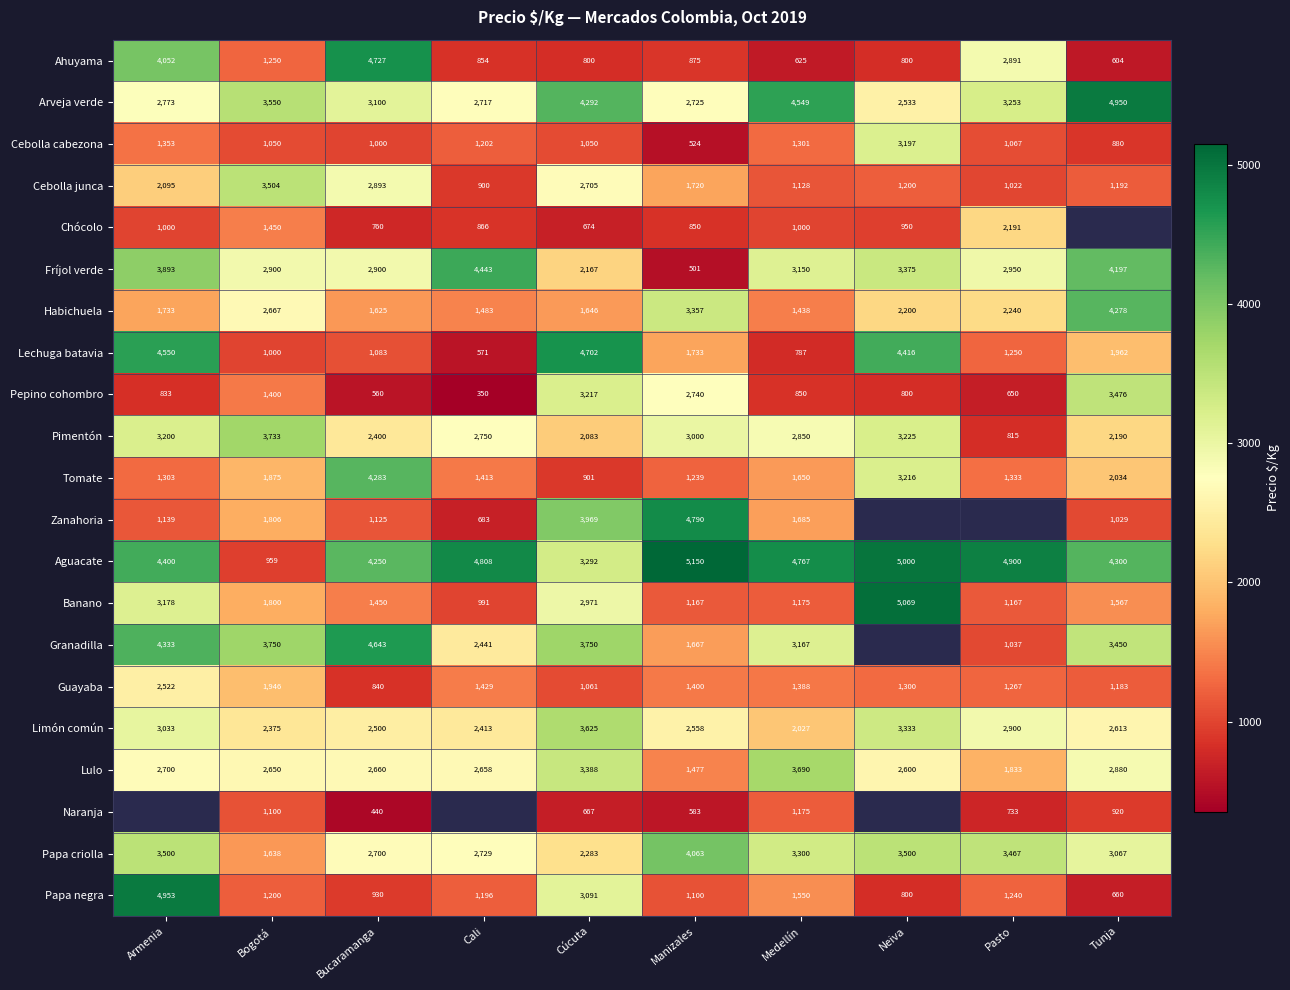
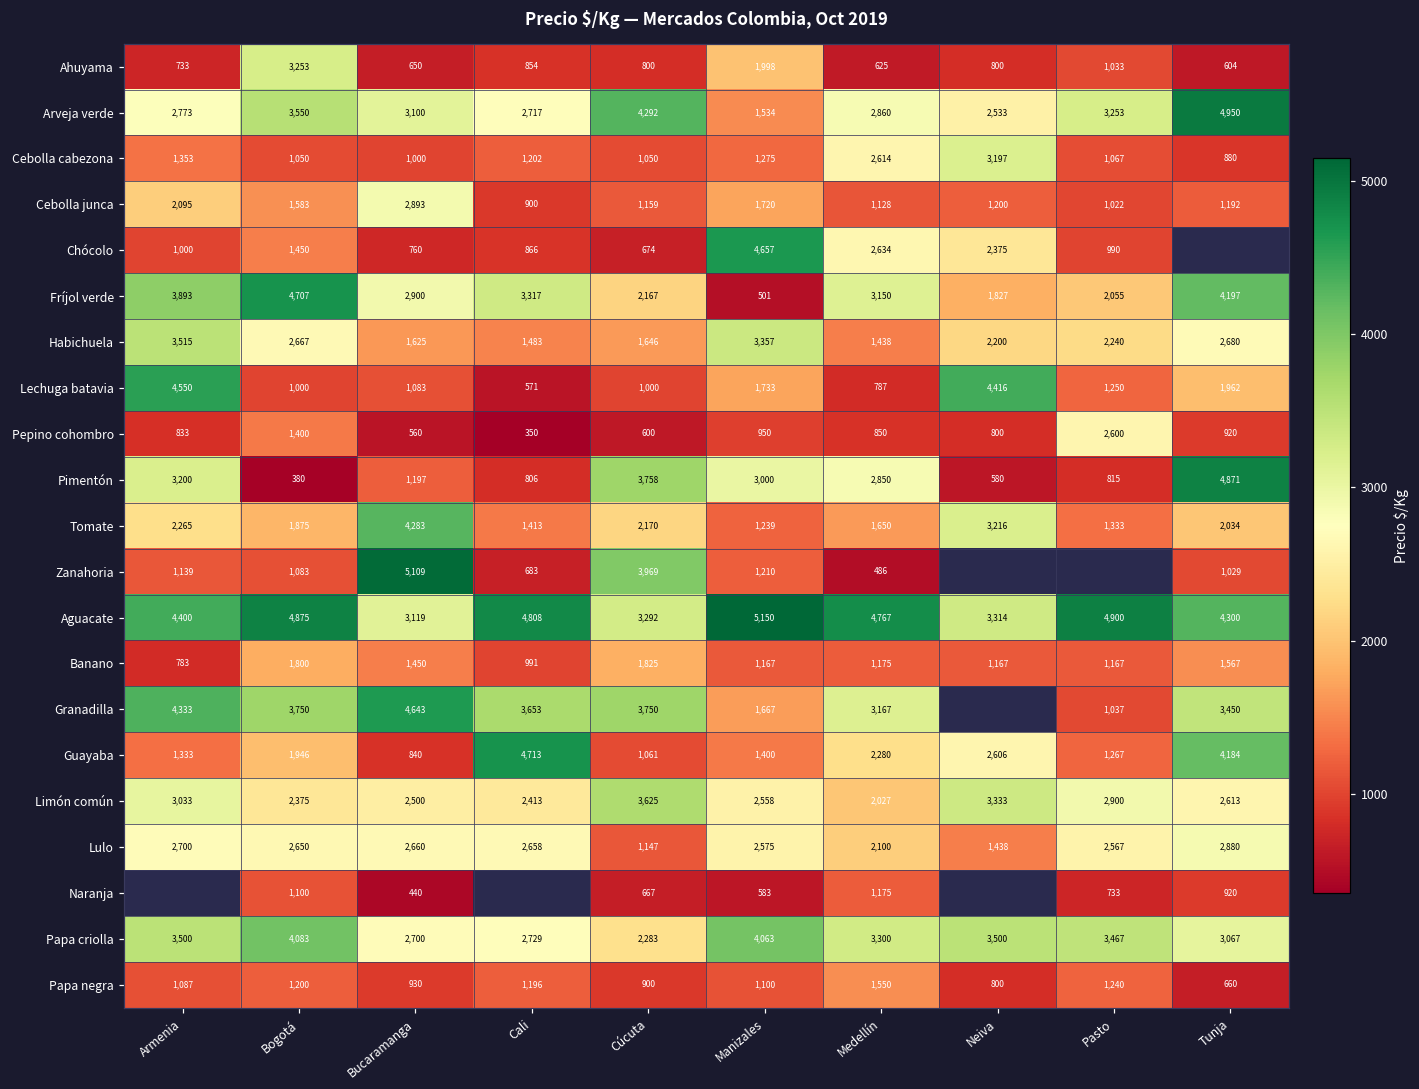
Ahuyama, Armenia: 4,052 -> 733
Ahuyama, Bogotá: 1,250 -> 3,253
Ahuyama, Bucaramanga: 4,727 -> 650
Ahuyama, Manizales: 875 -> 1,998
Ahuyama, Pasto: 2,891 -> 1,033
Arveja verde, Manizales: 2,725 -> 1,534
Arveja verde, Medellín: 4,549 -> 2,860
Cebolla cabezona, Manizales: 524 -> 1,275
Cebolla cabezona, Medellín: 1,301 -> 2,614
Cebolla junca, Bogotá: 3,504 -> 1,583
Cebolla junca, Cúcuta: 2,705 -> 1,159
Chócolo, Manizales: 850 -> 4,657
Chócolo, Medellín: 1,000 -> 2,634
Chócolo, Neiva: 950 -> 2,375
Chócolo, Pasto: 2,191 -> 990
Fríjol verde, Bogotá: 2,900 -> 4,707
Fríjol verde, Cali: 4,443 -> 3,317
Fríjol verde, Neiva: 3,375 -> 1,827
Fríjol verde, Pasto: 2,950 -> 2,055
Habichuela, Armenia: 1,733 -> 3,515
Habichuela, Tunja: 4,278 -> 2,680
Lechuga batavia, Cúcuta: 4,702 -> 1,000
Pepino cohombro, Cúcuta: 3,217 -> 600
Pepino cohombro, Manizales: 2,740 -> 950
Pepino cohombro, Pasto: 650 -> 2,600
Pepino cohombro, Tunja: 3,476 -> 920
Pimentón, Bogotá: 3,733 -> 380
Pimentón, Bucaramanga: 2,400 -> 1,197
Pimentón, Cali: 2,750 -> 806
Pimentón, Cúcuta: 2,083 -> 3,758
Pimentón, Neiva: 3,225 -> 580
Pimentón, Tunja: 2,190 -> 4,871
Tomate, Armenia: 1,303 -> 2,265
Tomate, Cúcuta: 901 -> 2,170
Zanahoria, Bogotá: 1,806 -> 1,083
Zanahoria, Bucaramanga: 1,125 -> 5,109
Zanahoria, Manizales: 4,790 -> 1,210
Zanahoria, Medellín: 1,685 -> 486
Aguacate, Bogotá: 959 -> 4,875
Aguacate, Bucaramanga: 4,250 -> 3,119
Aguacate, Neiva: 5,000 -> 3,314
Banano, Armenia: 3,178 -> 783
Banano, Cúcuta: 2,971 -> 1,825
Banano, Neiva: 5,069 -> 1,167
Granadilla, Cali: 2,441 -> 3,653
Guayaba, Armenia: 2,522 -> 1,333
Guayaba, Cali: 1,429 -> 4,713
Guayaba, Medellín: 1,388 -> 2,280
Guayaba, Neiva: 1,300 -> 2,606
Guayaba, Tunja: 1,183 -> 4,184
Lulo, Cúcuta: 3,388 -> 1,147
Lulo, Manizales: 1,477 -> 2,575
Lulo, Medellín: 3,690 -> 2,100
Lulo, Neiva: 2,600 -> 1,438
Lulo, Pasto: 1,833 -> 2,567
Papa criolla, Bogotá: 1,638 -> 4,083
Papa negra, Armenia: 4,953 -> 1,087
Papa negra, Cúcuta: 3,091 -> 900
